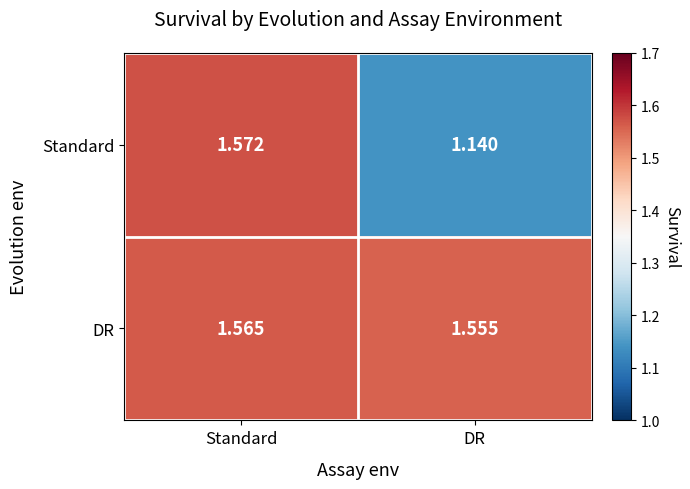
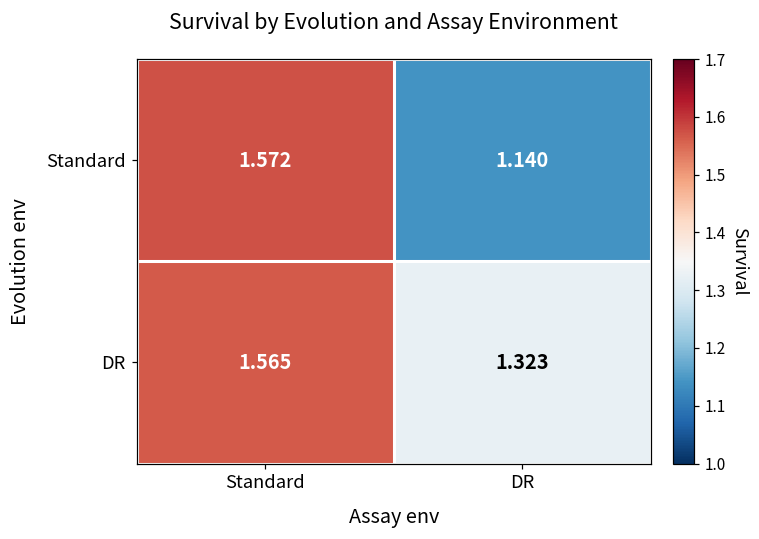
DR, DR: 1.555 -> 1.323
